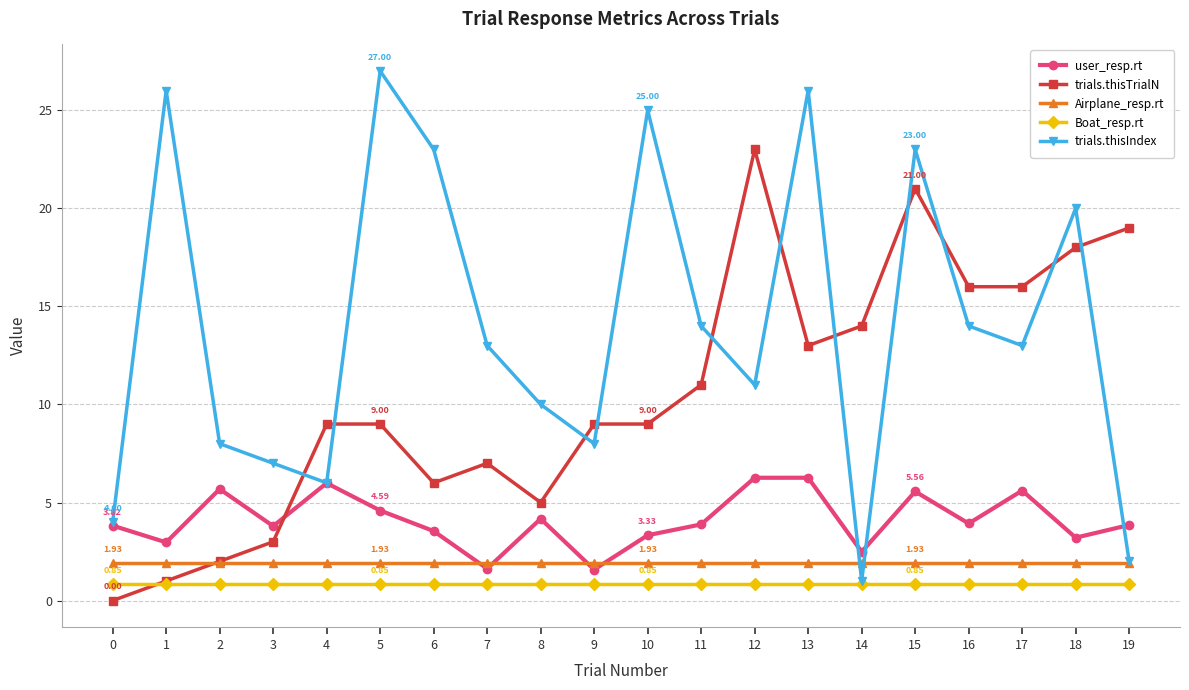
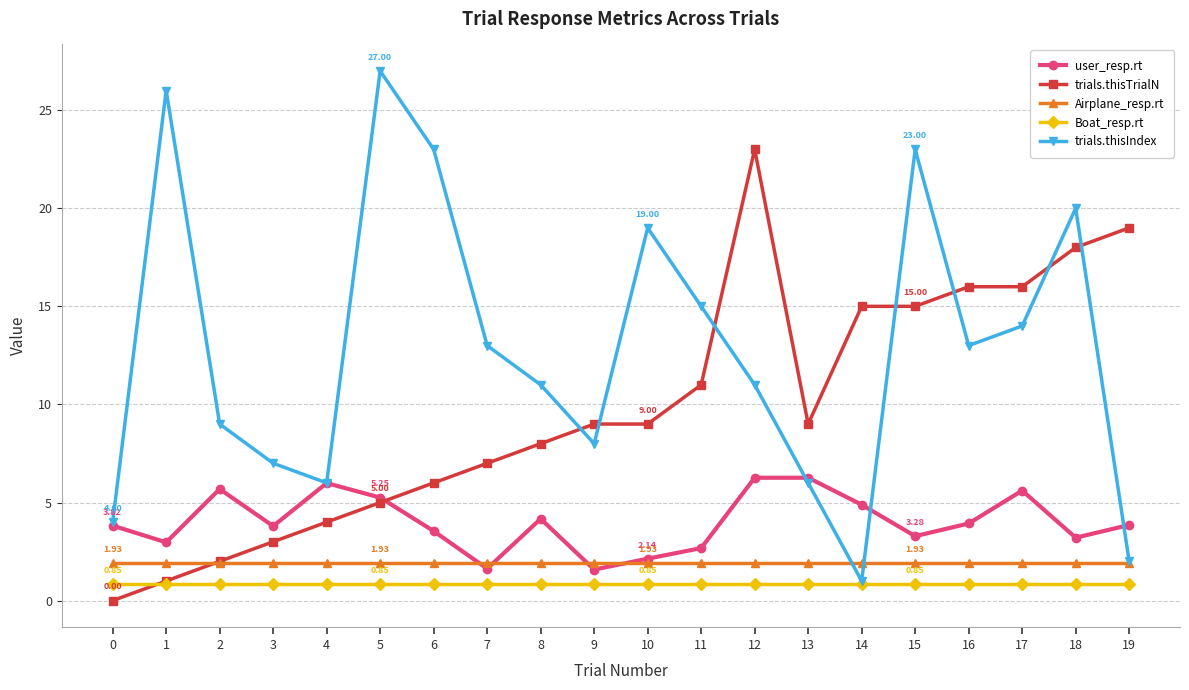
trials.thisIndex, 2: 8 -> 9
trials.thisTrialN, 4: 9 -> 4
user_resp.rt, 5: 4.59 -> 5.25
trials.thisTrialN, 5: 9.00 -> 5.00
trials.thisTrialN, 8: 5 -> 8
trials.thisIndex, 8: 10 -> 11
user_resp.rt, 10: 3.33 -> 2.14
trials.thisIndex, 10: 25.00 -> 19.00
user_resp.rt, 11: 3.9 -> 2.7
trials.thisIndex, 11: 14 -> 15
trials.thisTrialN, 13: 13 -> 9
trials.thisIndex, 13: 26 -> 6
user_resp.rt, 14: 2.5 -> 4.9
trials.thisTrialN, 14: 14 -> 15
user_resp.rt, 15: 5.56 -> 3.28
trials.thisTrialN, 15: 21.00 -> 15.00
trials.thisIndex, 16: 14 -> 13
trials.thisIndex, 17: 13 -> 14
